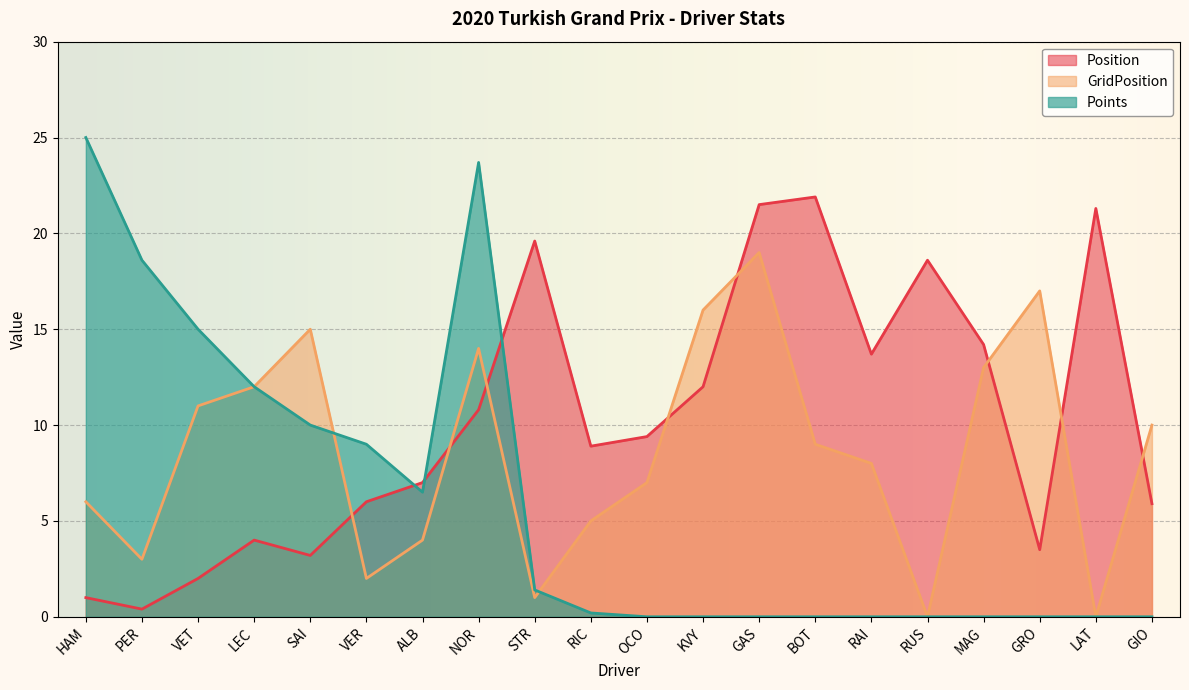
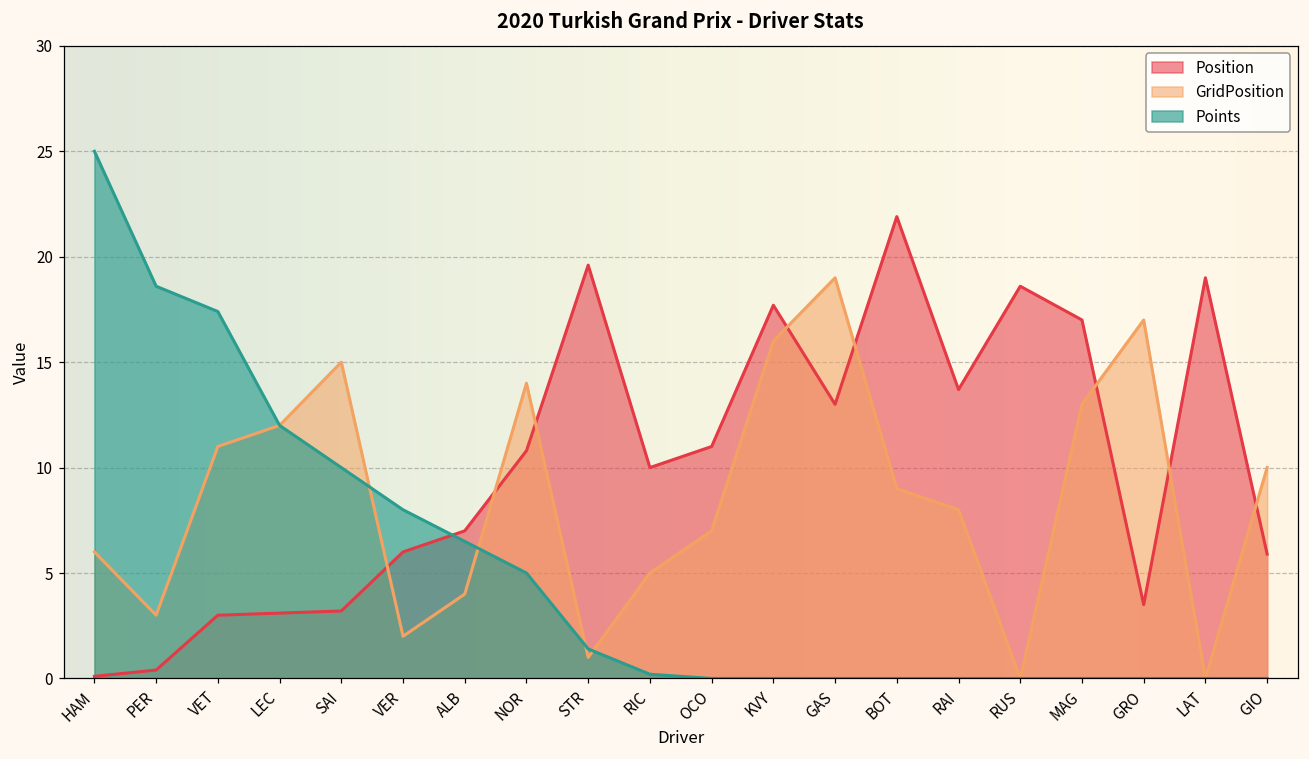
Position, HAM: 1.0 -> 0.1
Position, VET: 2 -> 3
Points, VET: 15.0 -> 17.4
Position, LEC: 4.0 -> 3.1
Points, VER: 9 -> 8
Points, NOR: 23.7 -> 5.0
Position, RIC: 8.9 -> 10.0
Position, OCO: 9.4 -> 11.0
Position, KVY: 12.0 -> 17.7
Position, GAS: 21.5 -> 13.0
Position, MAG: 14.2 -> 17.0
Position, LAT: 21.3 -> 19.0
